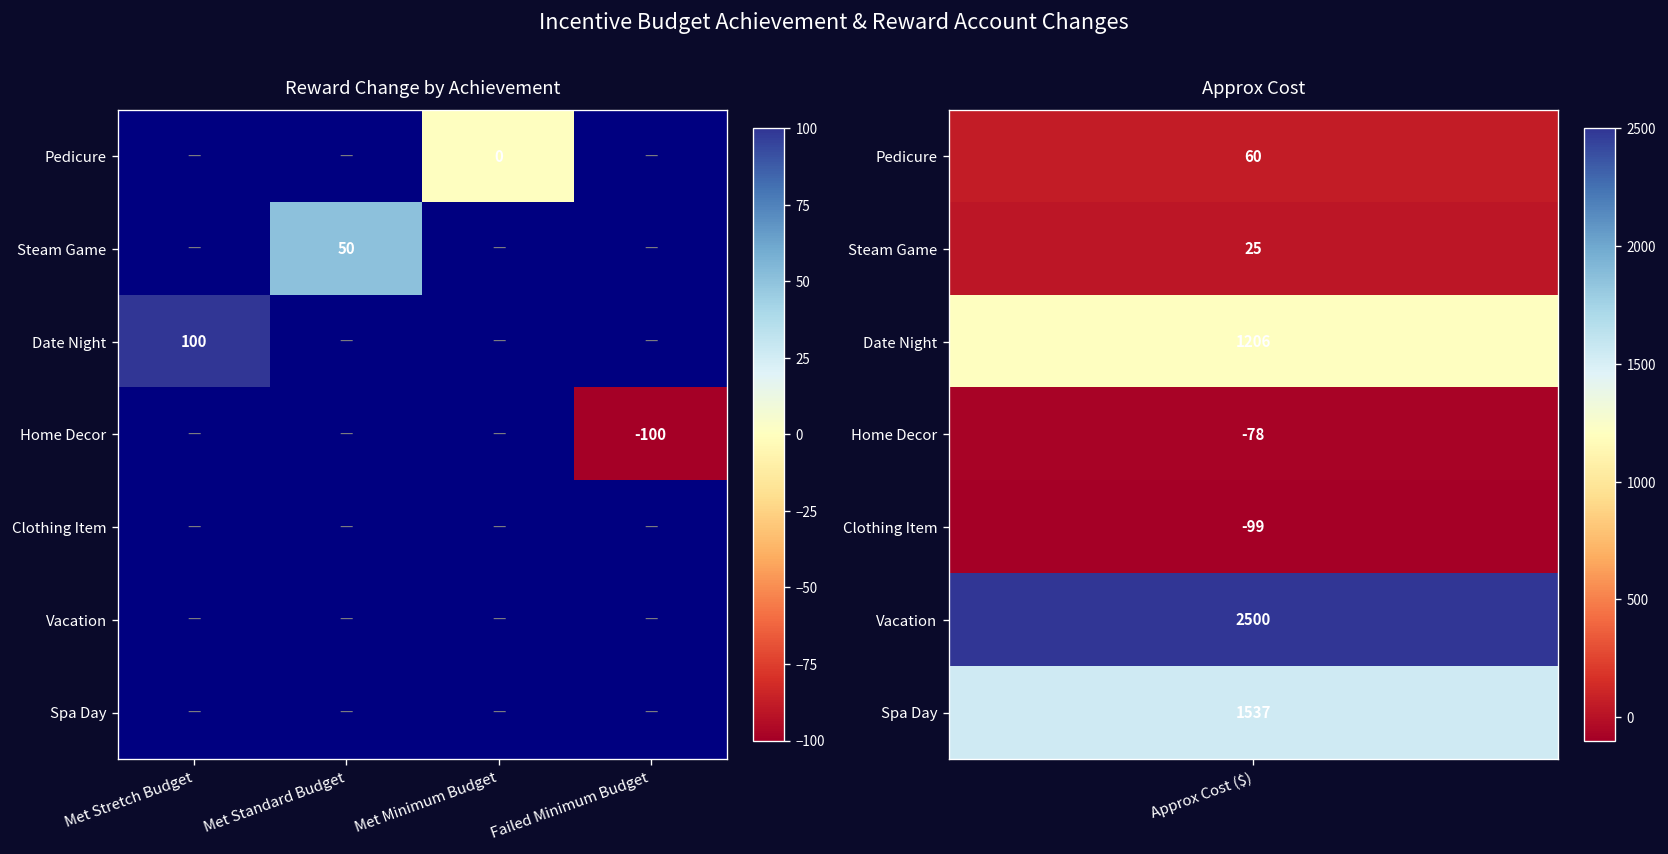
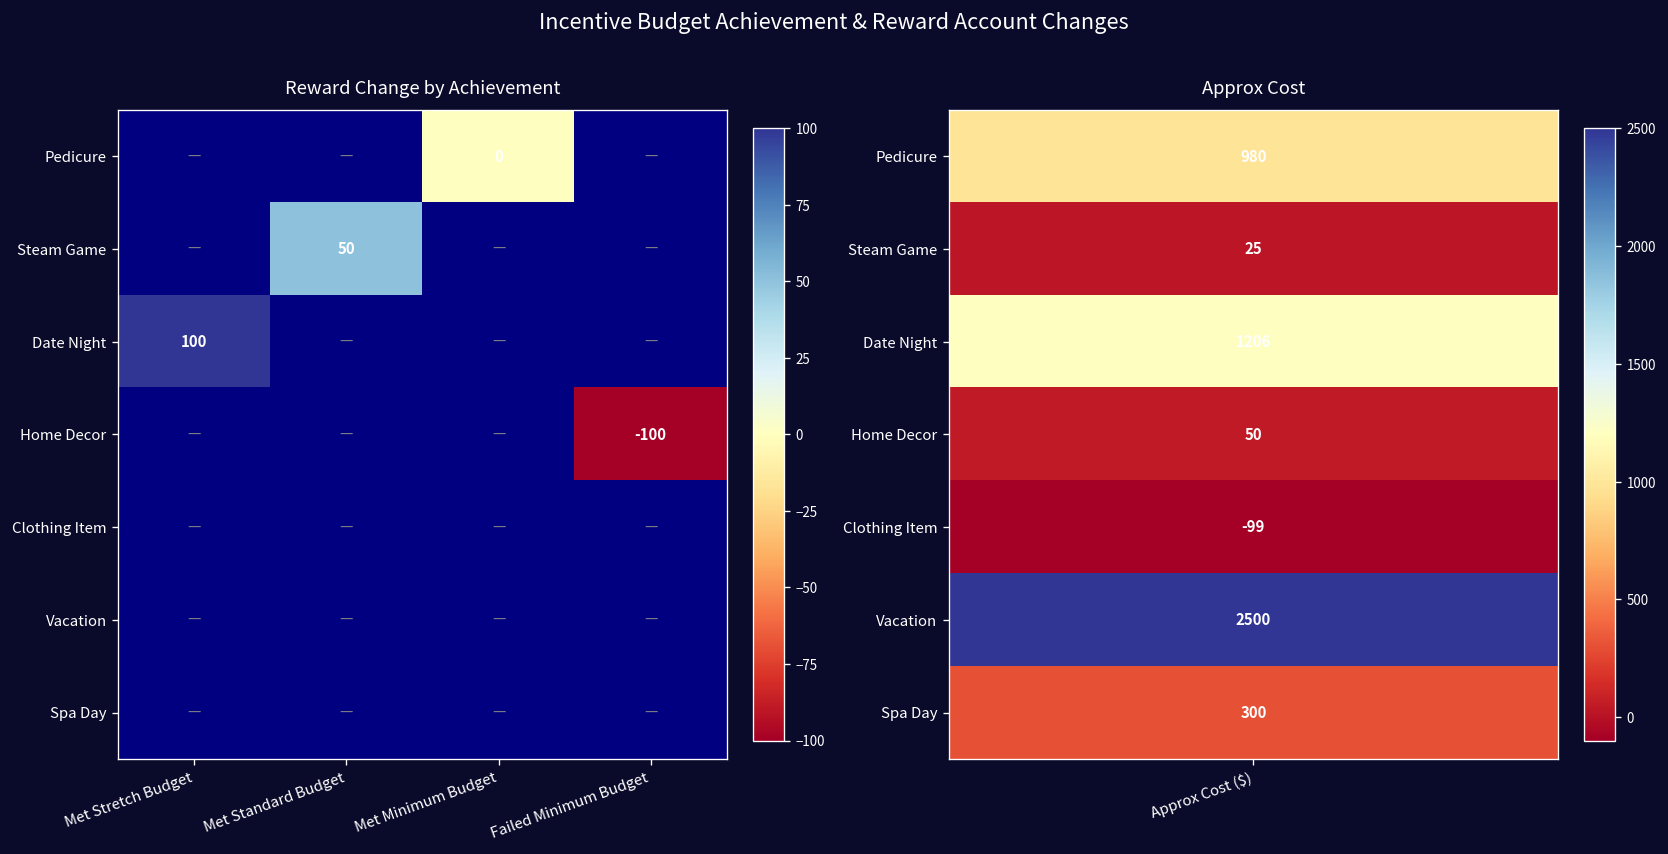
Approx Cost, Pedicure, Approx Cost ($): 60 -> 980
Approx Cost, Home Decor, Approx Cost ($): -78 -> 50
Approx Cost, Spa Day, Approx Cost ($): 1537 -> 300
